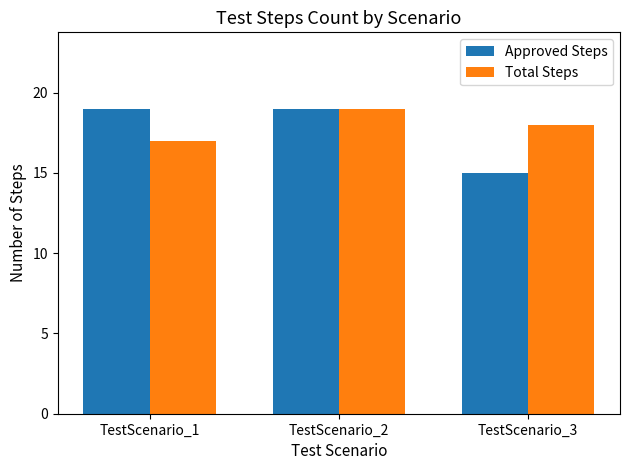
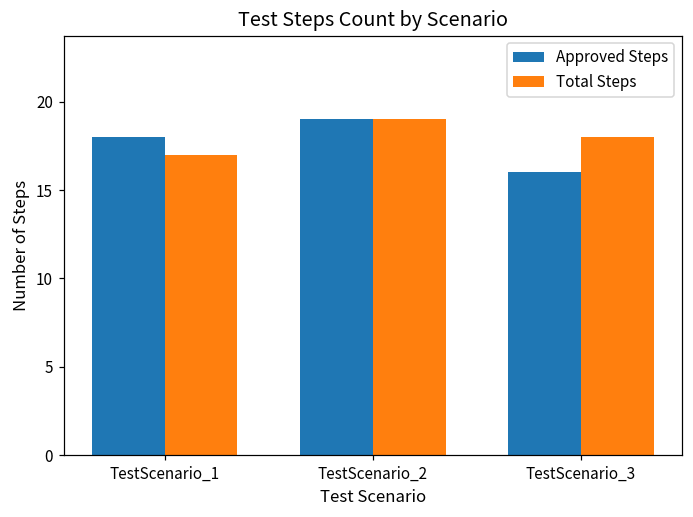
Approved Steps, TestScenario_1: 19 -> 18
Approved Steps, TestScenario_3: 15 -> 16
